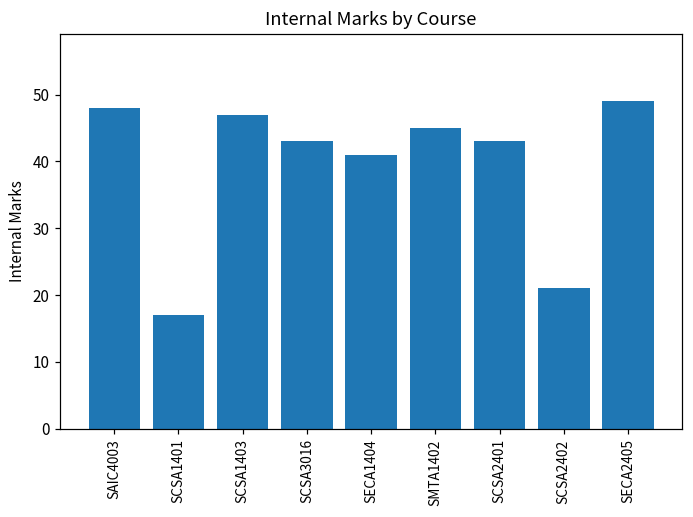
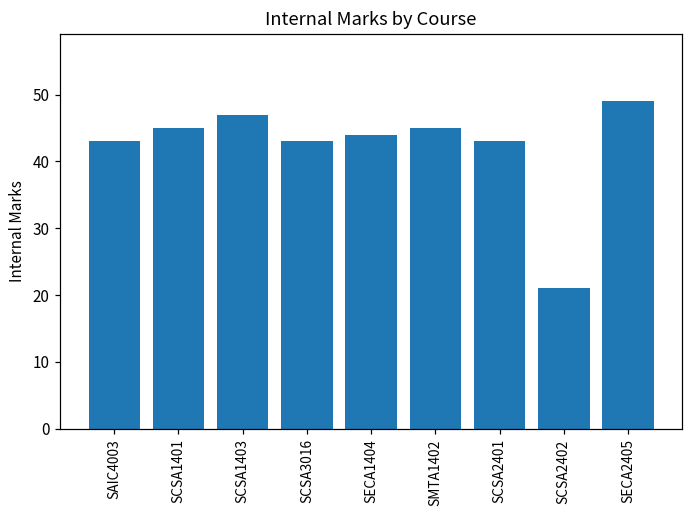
SAIC4003: 48 -> 43
SCSA1401: 17 -> 45
SECA1404: 41 -> 44
